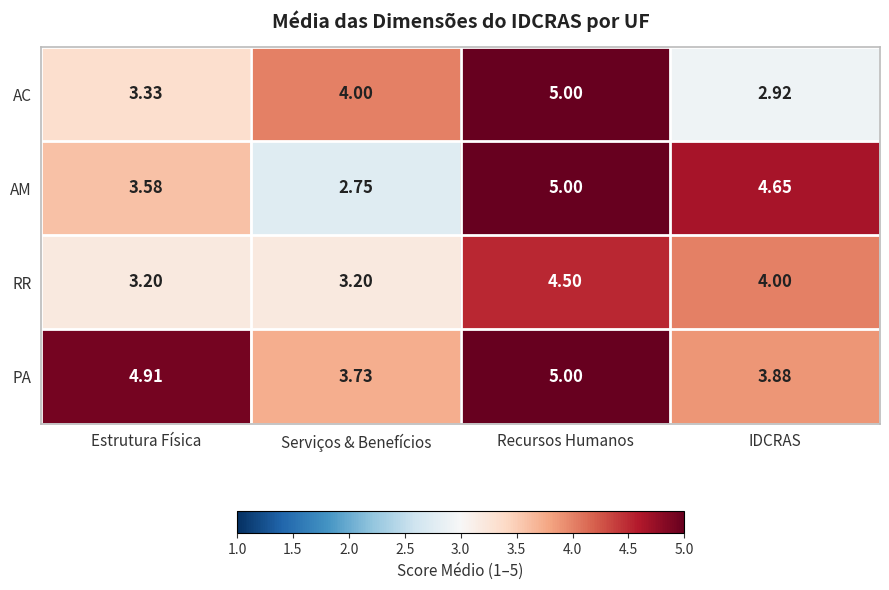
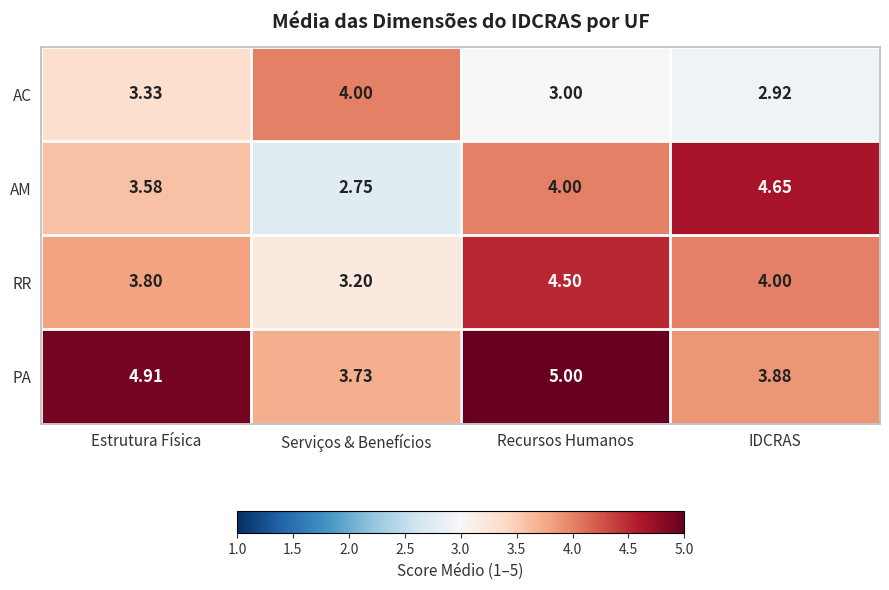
AC, Recursos Humanos: 5.00 -> 3.00
AM, Recursos Humanos: 5.00 -> 4.00
RR, Estrutura Física: 3.20 -> 3.80
